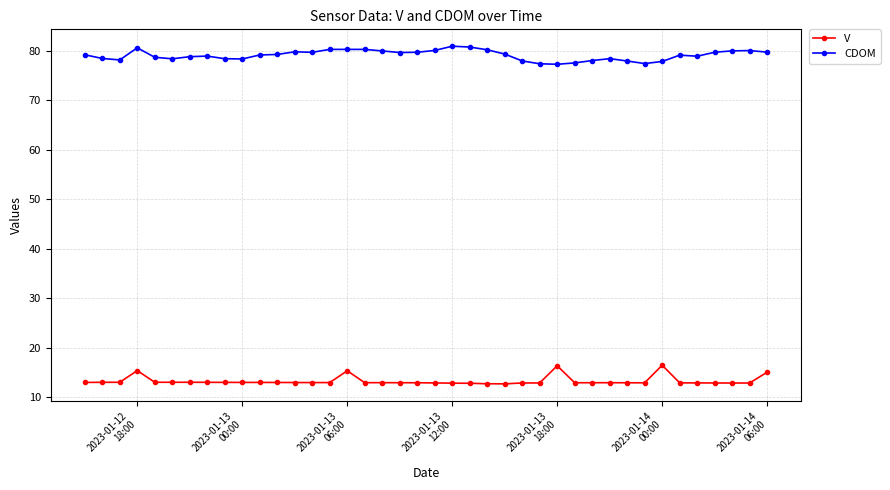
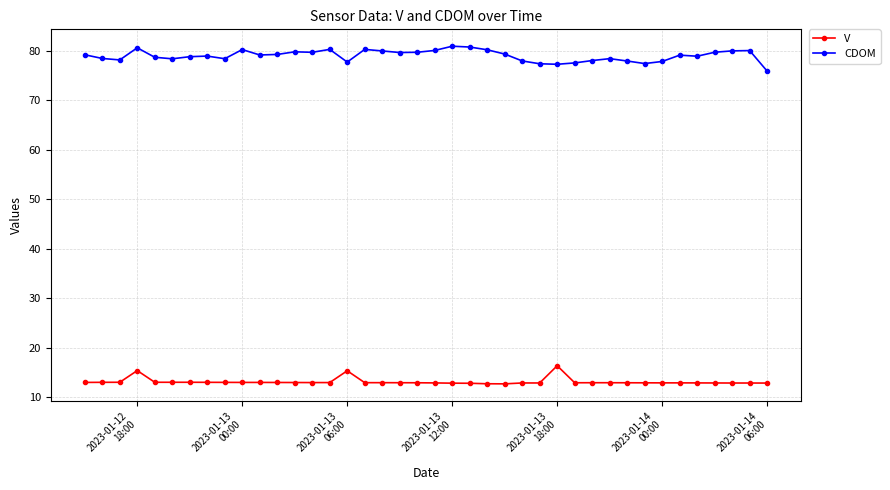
CDOM, 2023-01-13 00:00: 78 -> 80
CDOM, 2023-01-13 06:00: 80 -> 78
V, 2023-01-14 00:00: 17 -> 13
V, 2023-01-14 06:00: 15 -> 13
CDOM, 2023-01-14 06:00: 80 -> 76
